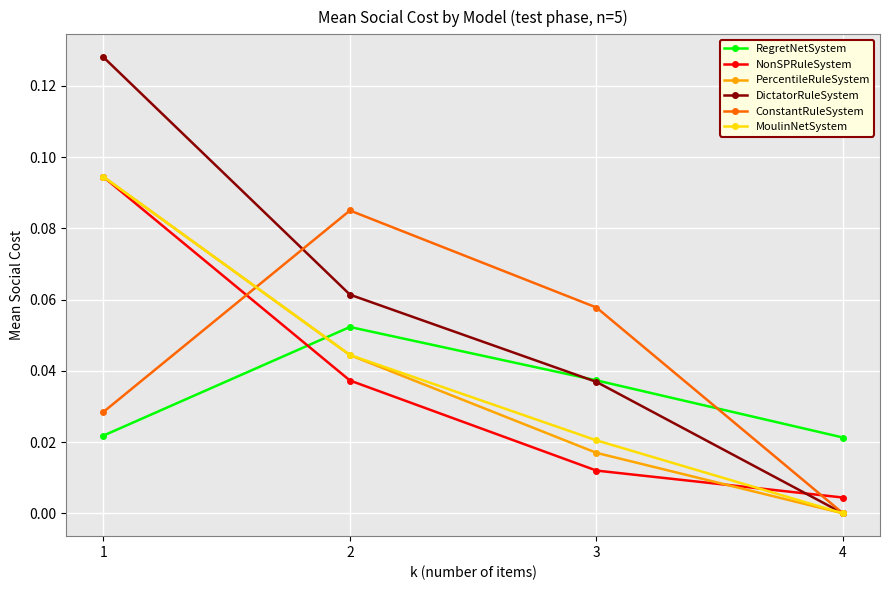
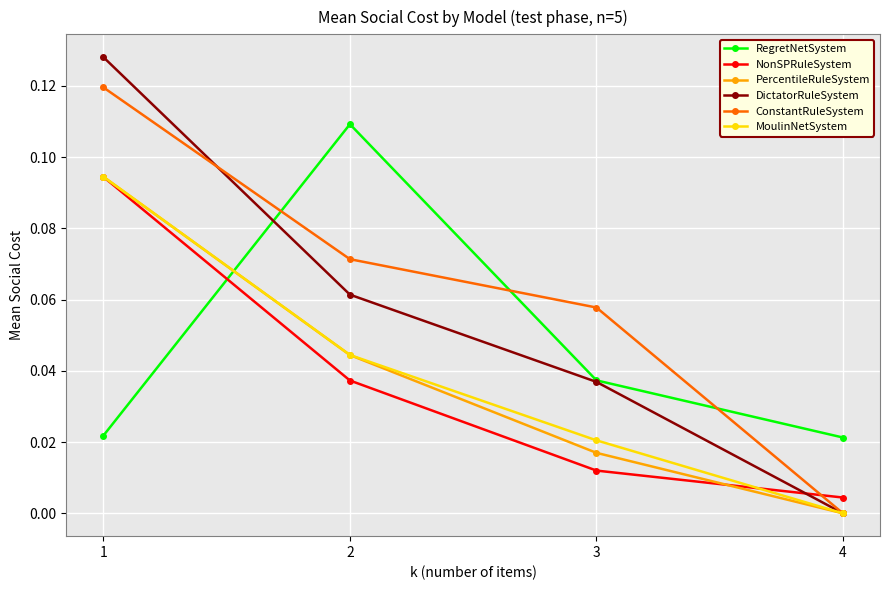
ConstantRuleSystem, 1: 0.028 -> 0.120
RegretNetSystem, 2: 0.052 -> 0.109
ConstantRuleSystem, 2: 0.085 -> 0.071
